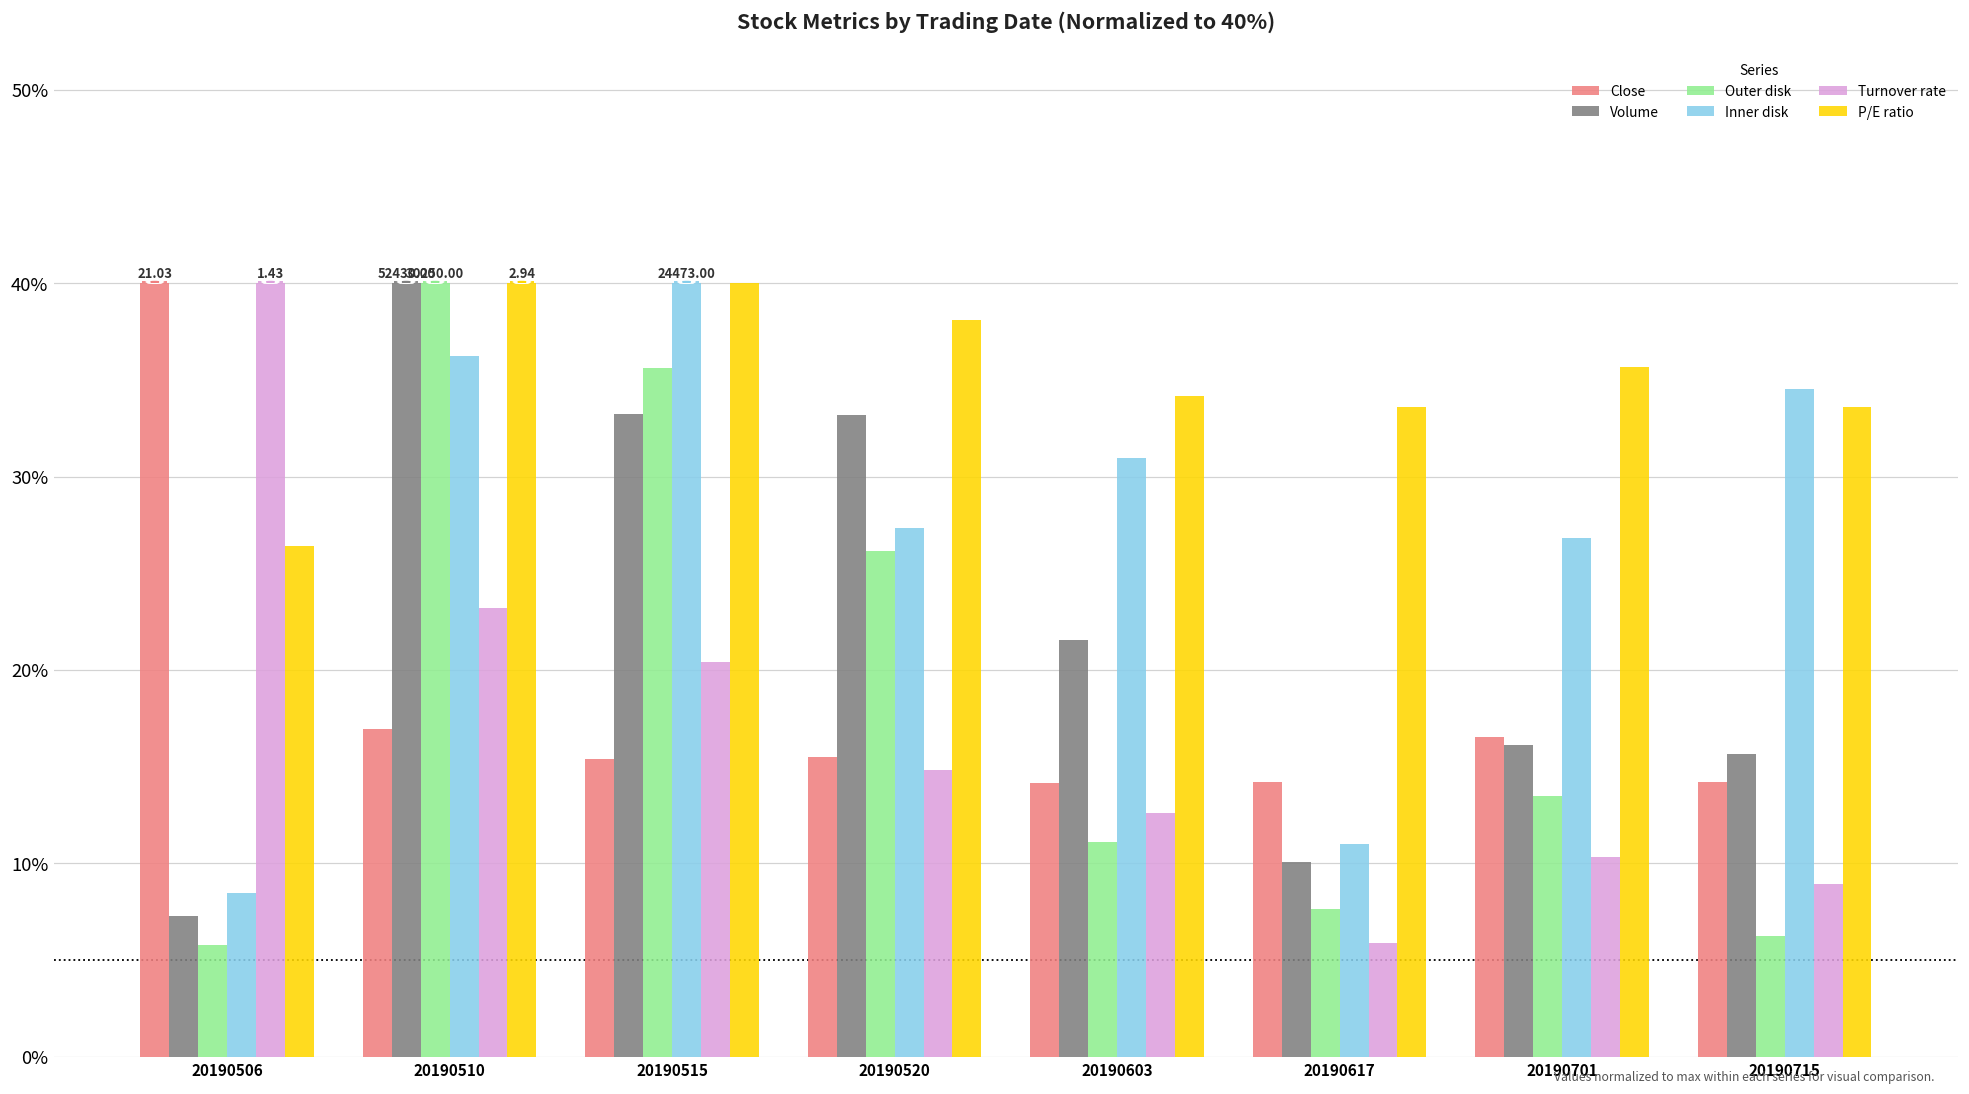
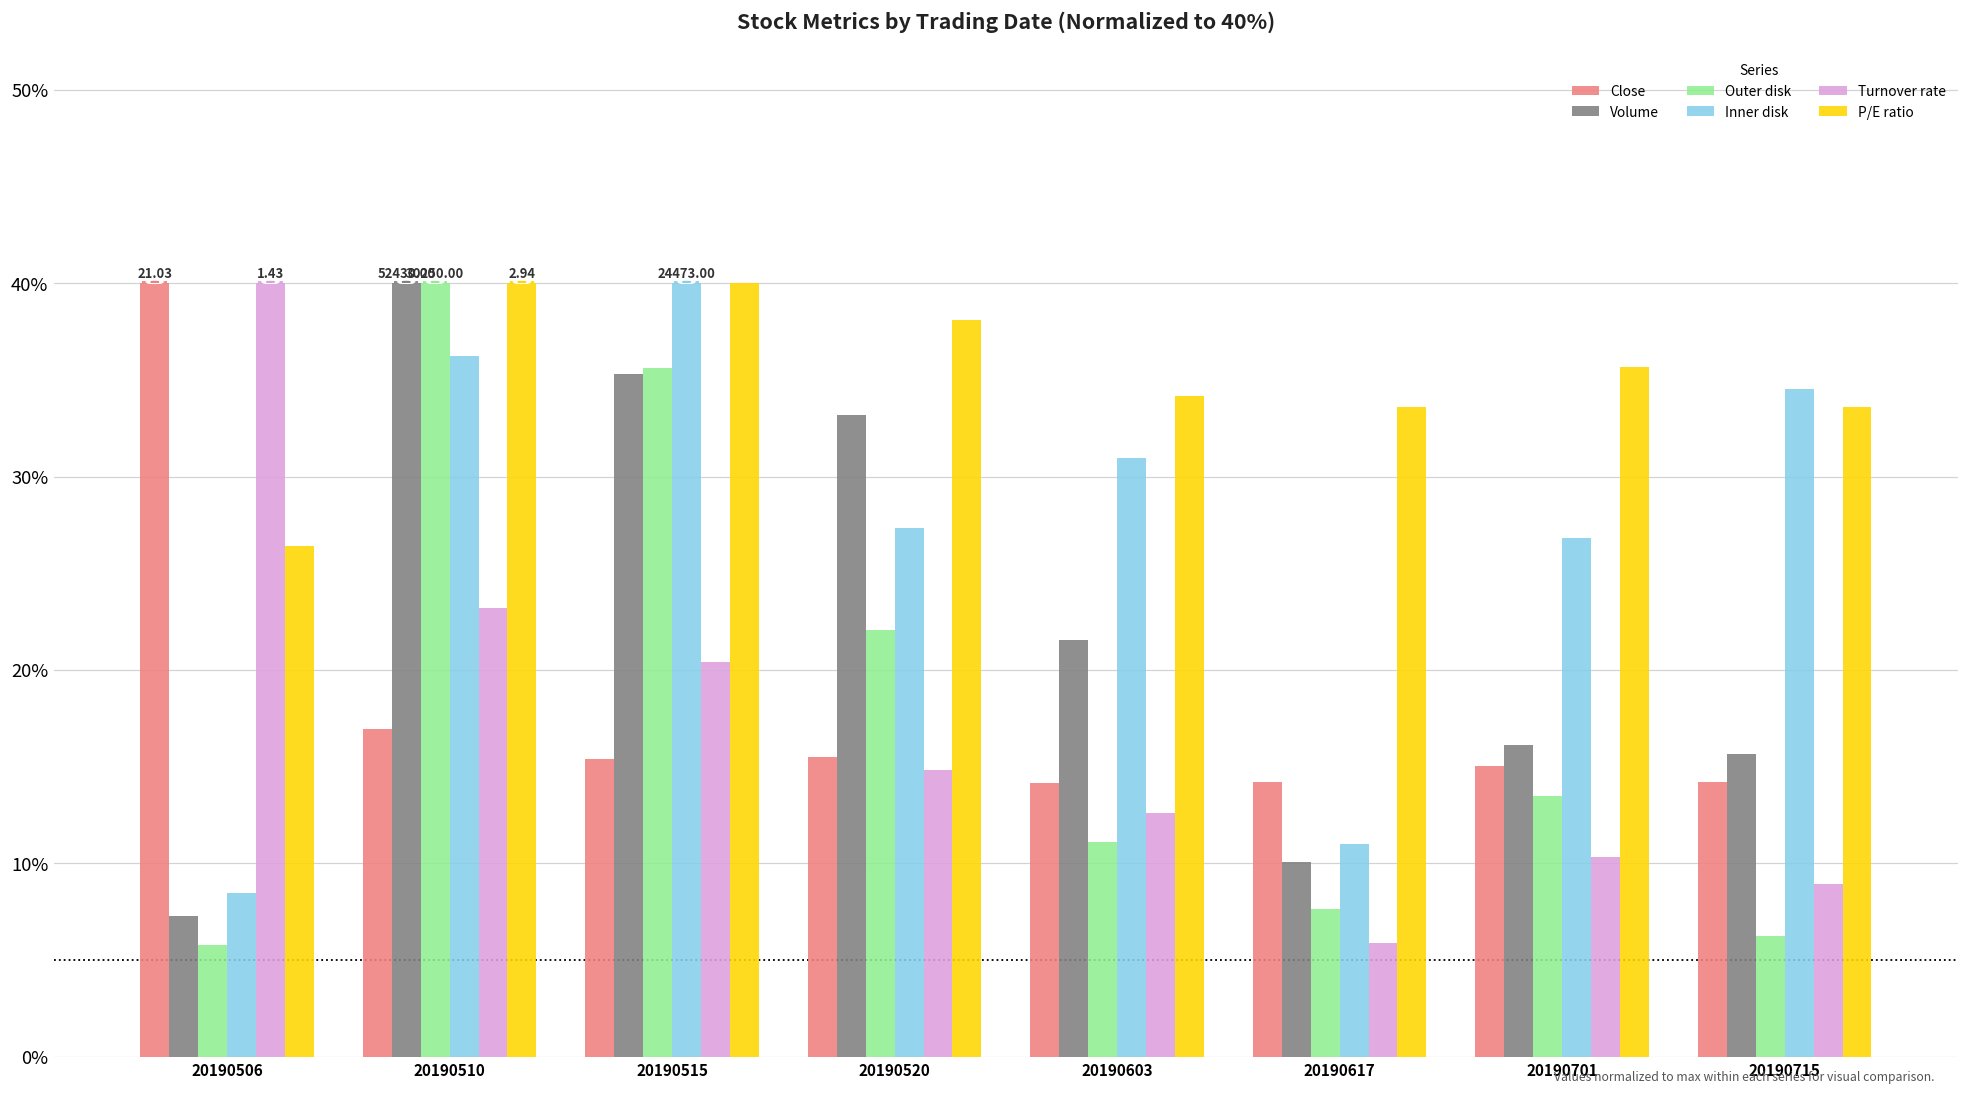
Volume, 20190515: 33.2% -> 35.3%
Outer disk, 20190520: 26.2% -> 22.1%
Close, 20190701: 16.5% -> 15.0%
